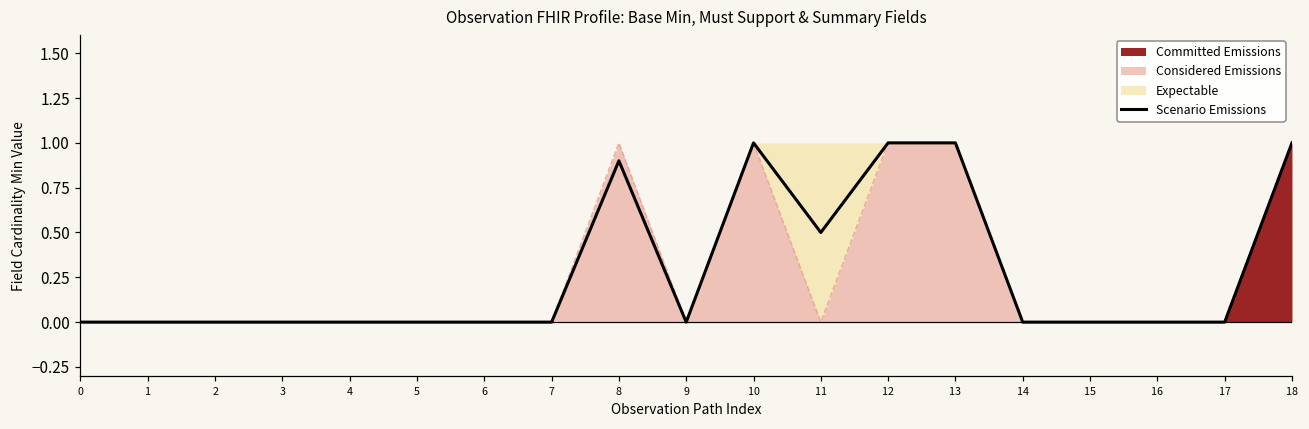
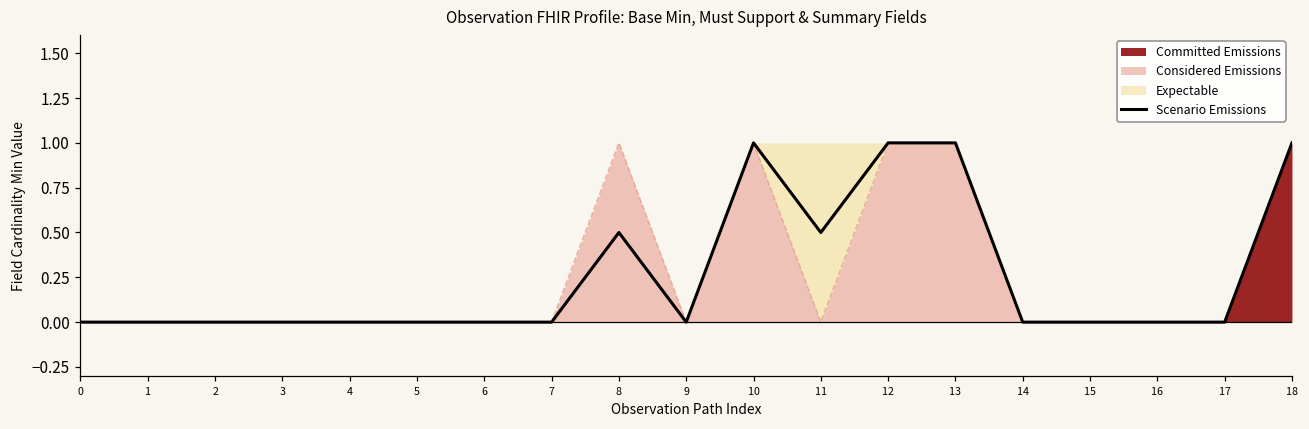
Scenario Emissions, 8: 0.9 -> 0.5
